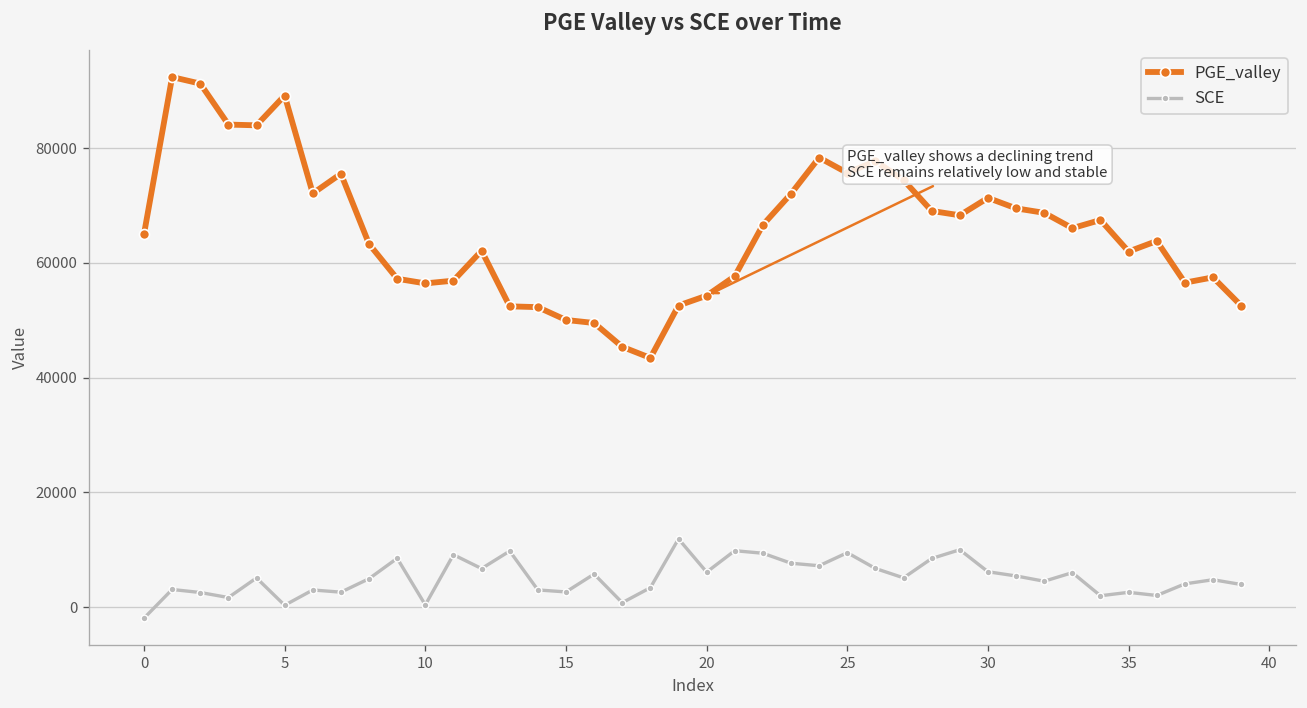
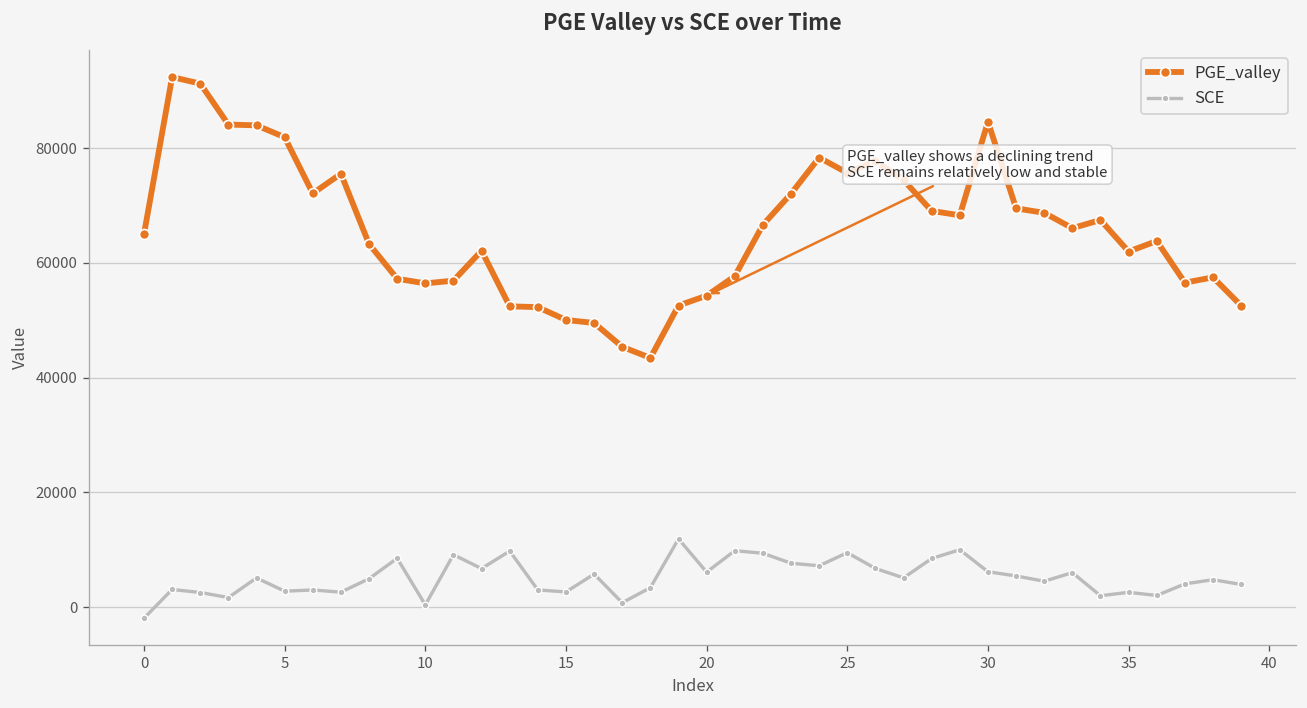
PGE_valley, 5: 89000 -> 82000
SCE, 5: 0 -> 3000
PGE_valley, 30: 71000 -> 85000
